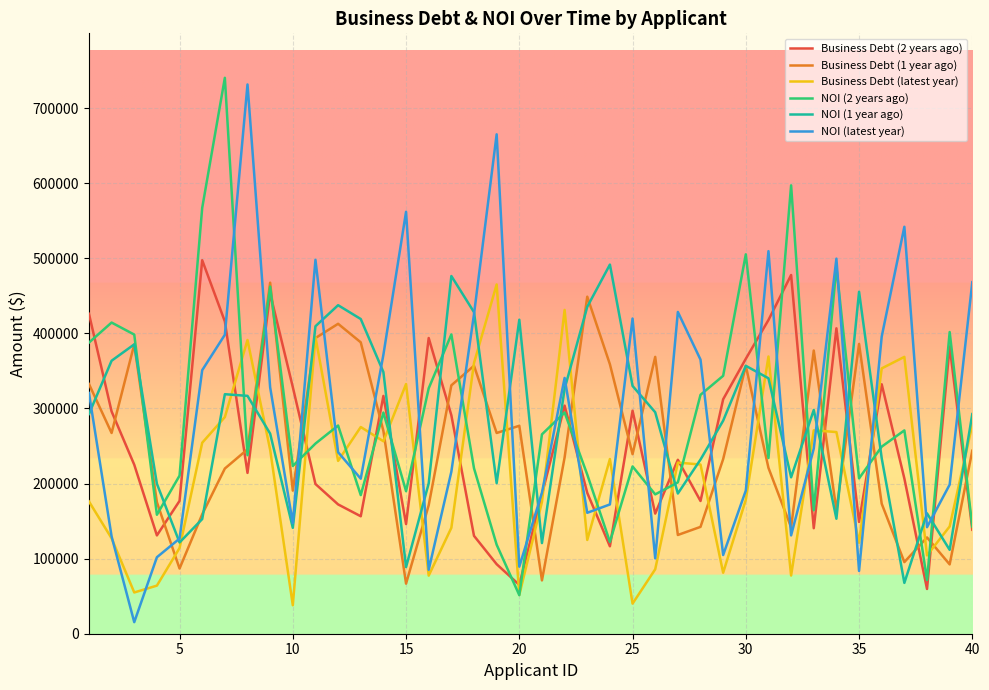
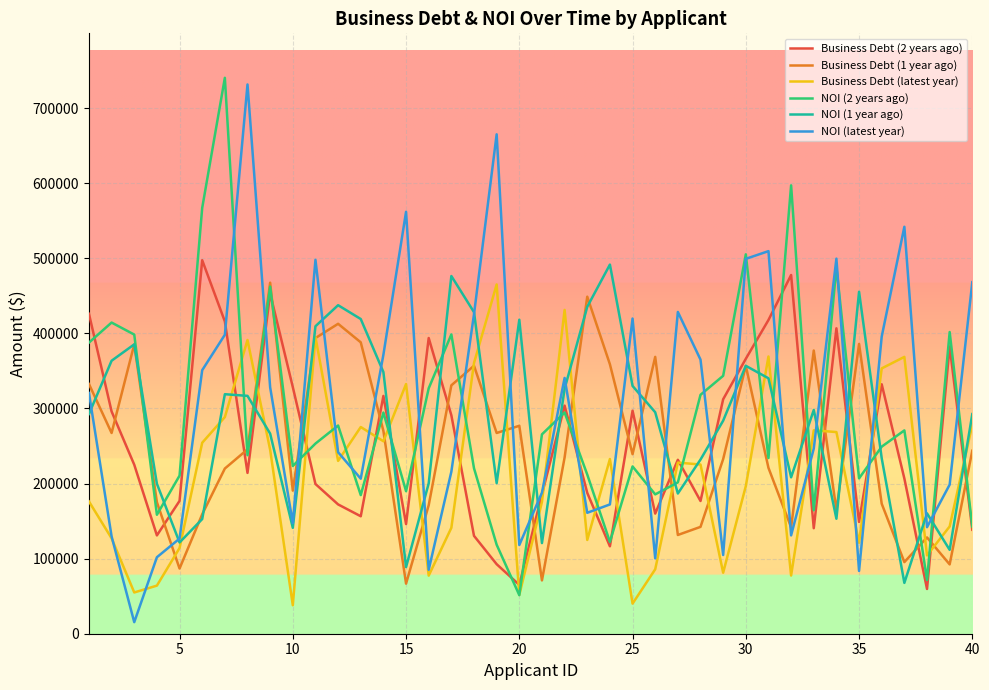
NOI (latest year), 20: 90000 -> 120000
Business Debt (latest year), 30: 180000 -> 200000
NOI (latest year), 30: 190000 -> 500000
